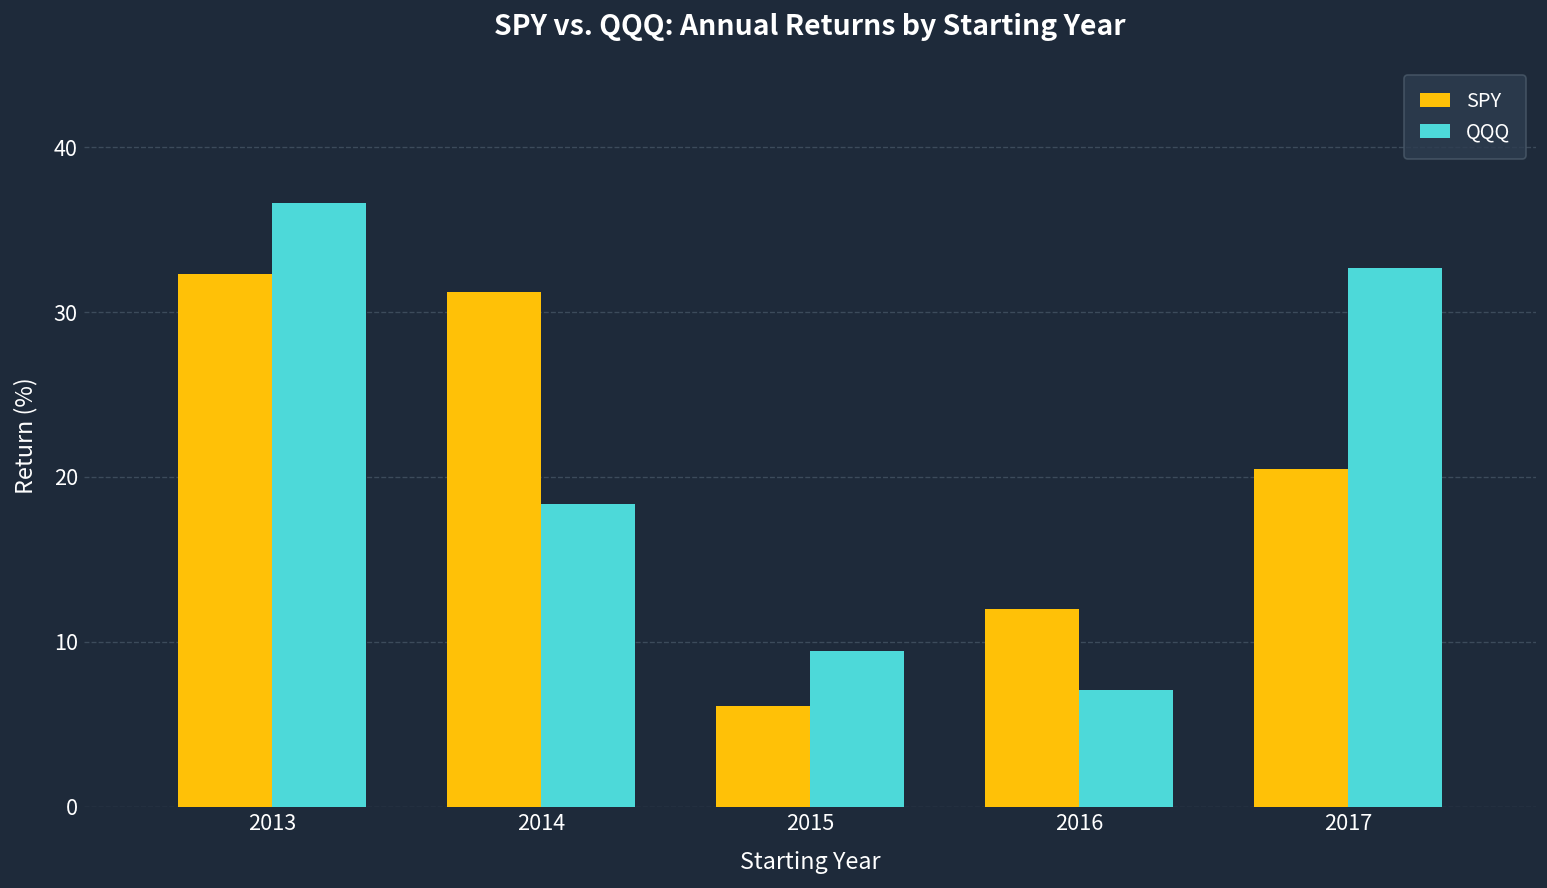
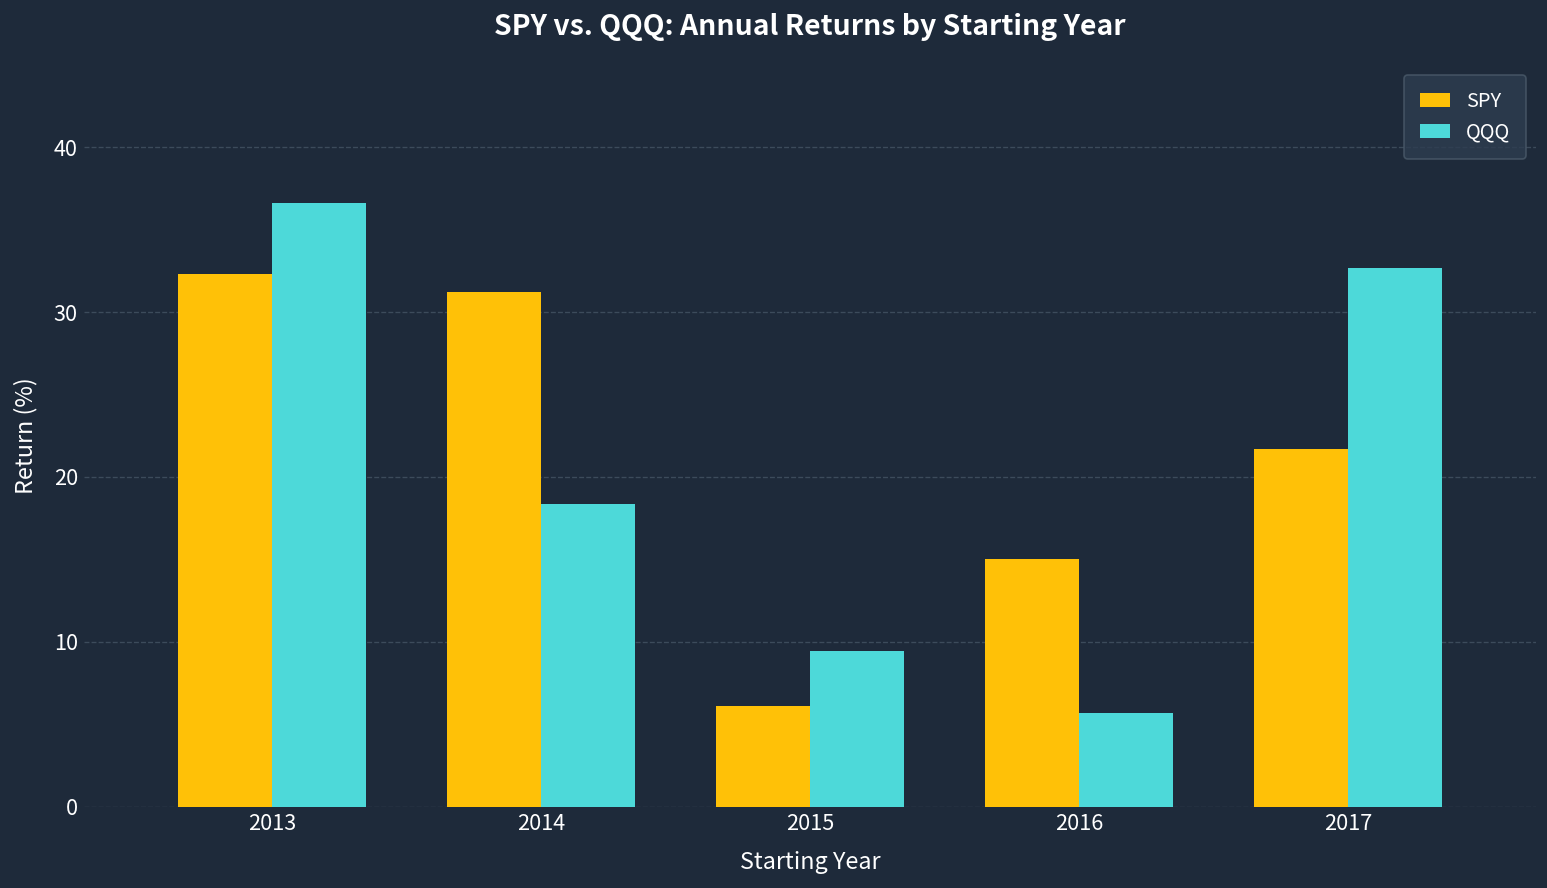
SPY, 2016: 12 -> 15
QQQ, 2016: 7.1 -> 5.7
SPY, 2017: 20.5 -> 21.7
